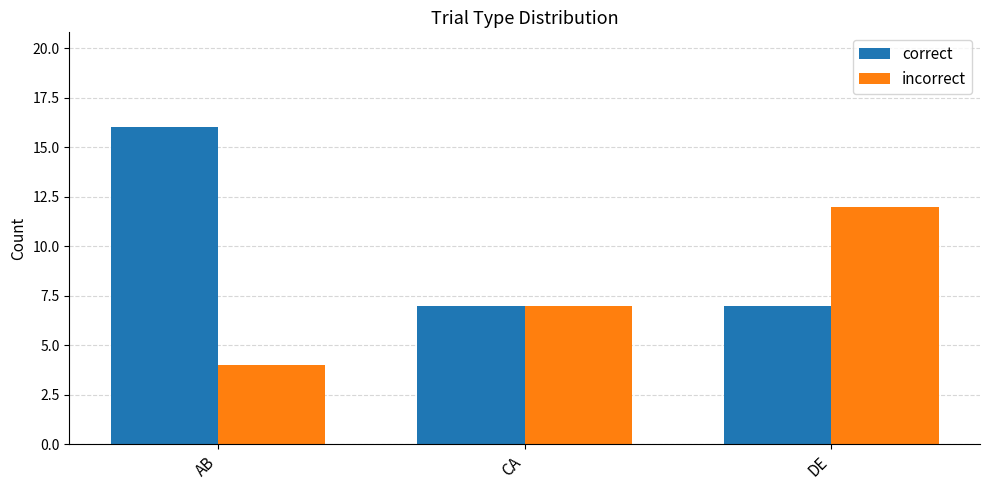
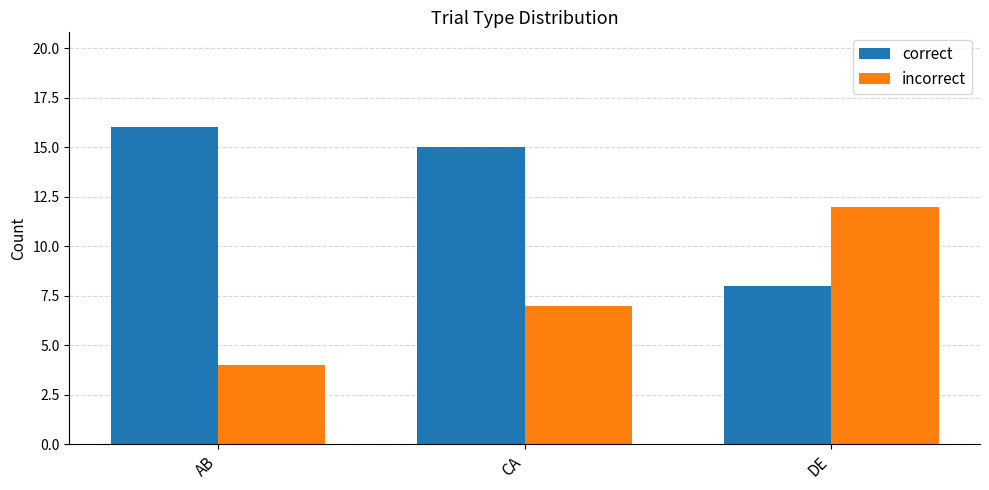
correct, CA: 7 -> 15
correct, DE: 7 -> 8
